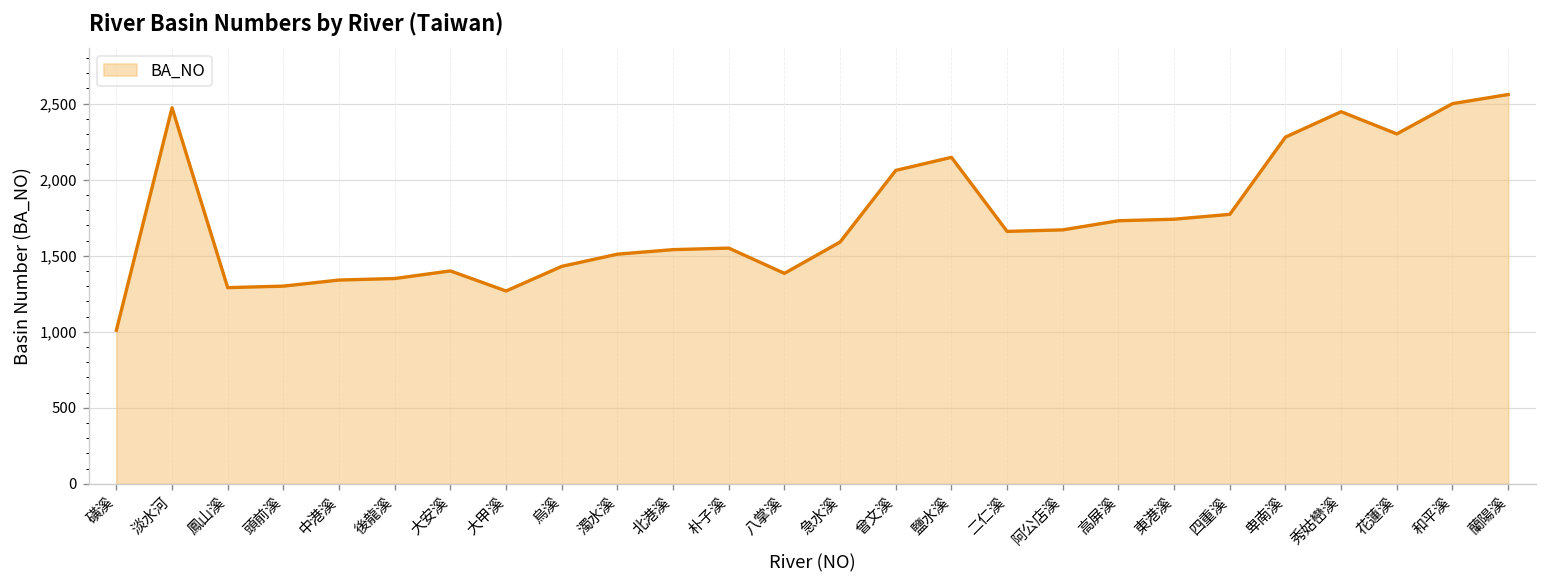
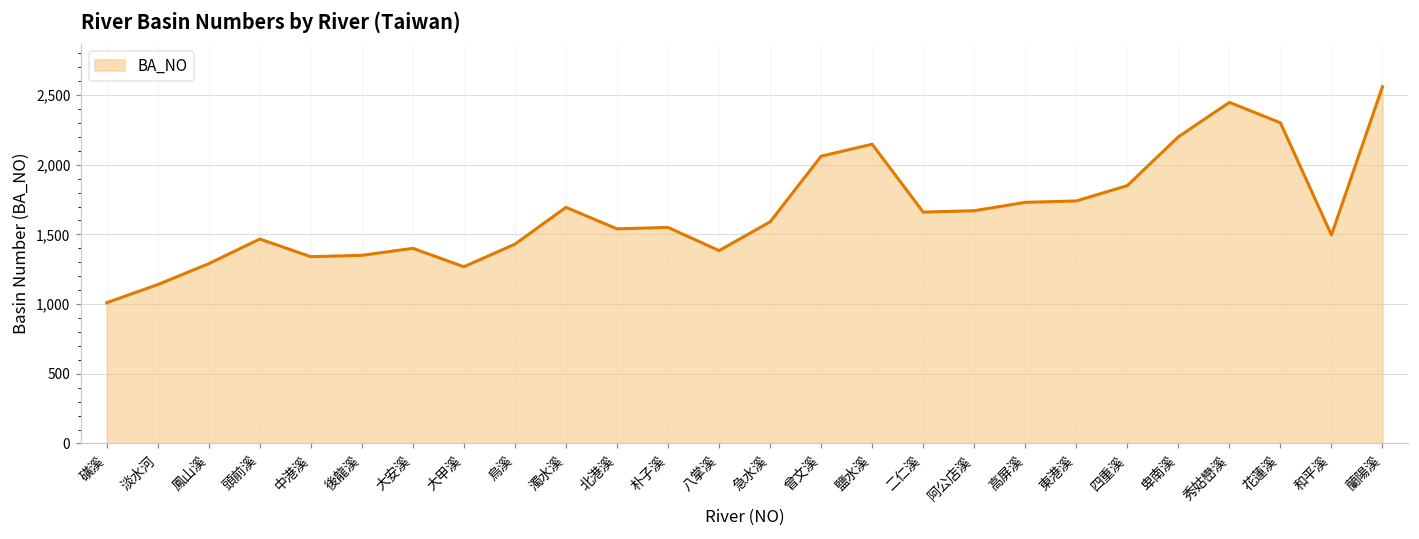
淡水河: 2,470 -> 1,140
頭前溪: 1,300 -> 1,470
濁水溪: 1,510 -> 1,690
四重溪: 1,770 -> 1,850
卑南溪: 2,280 -> 2,200
和平溪: 2,500 -> 1,500
